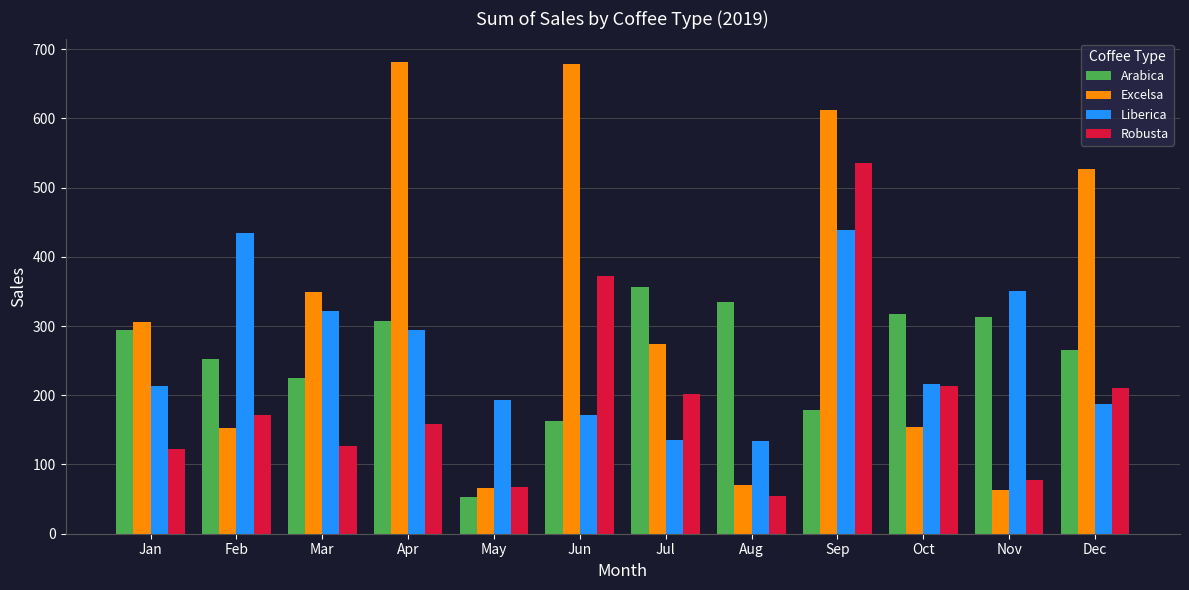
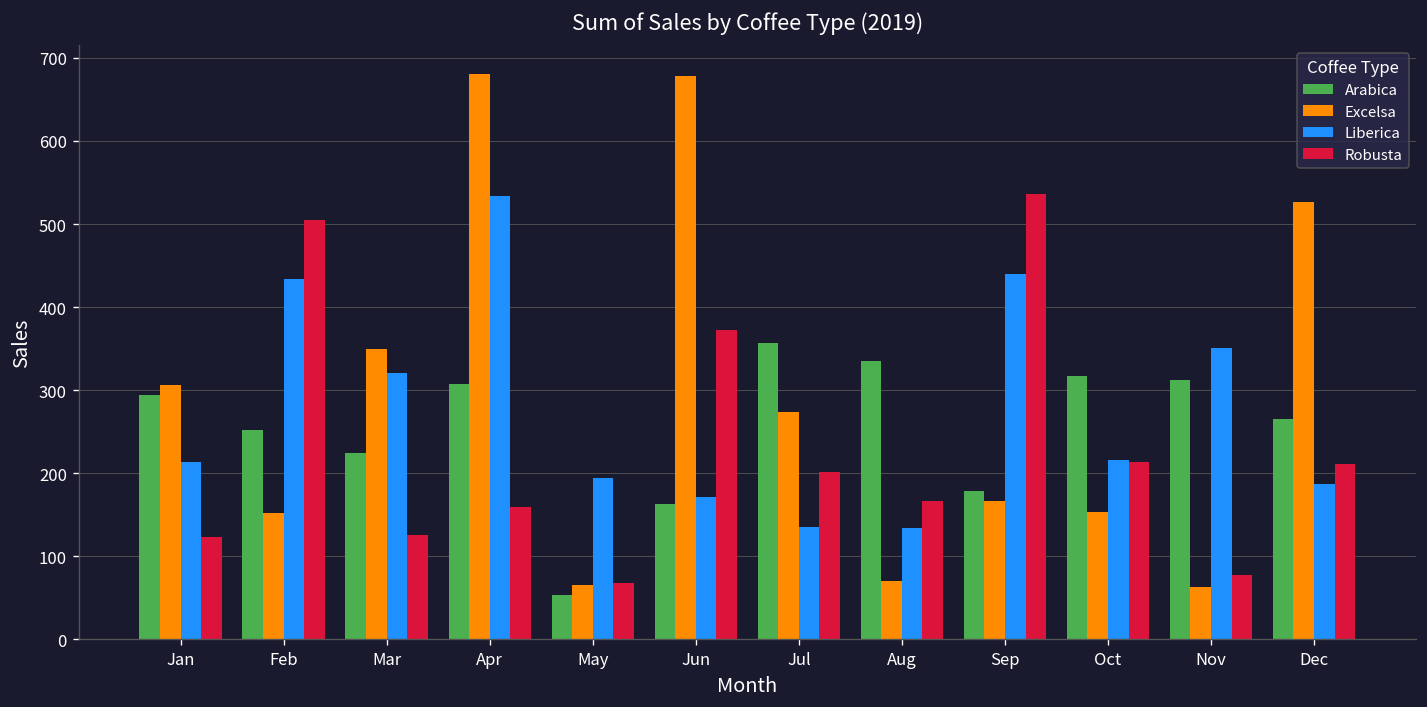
Robusta, Feb: 170 -> 510
Liberica, Apr: 290 -> 530
Robusta, Aug: 60 -> 170
Excelsa, Sep: 610 -> 170
